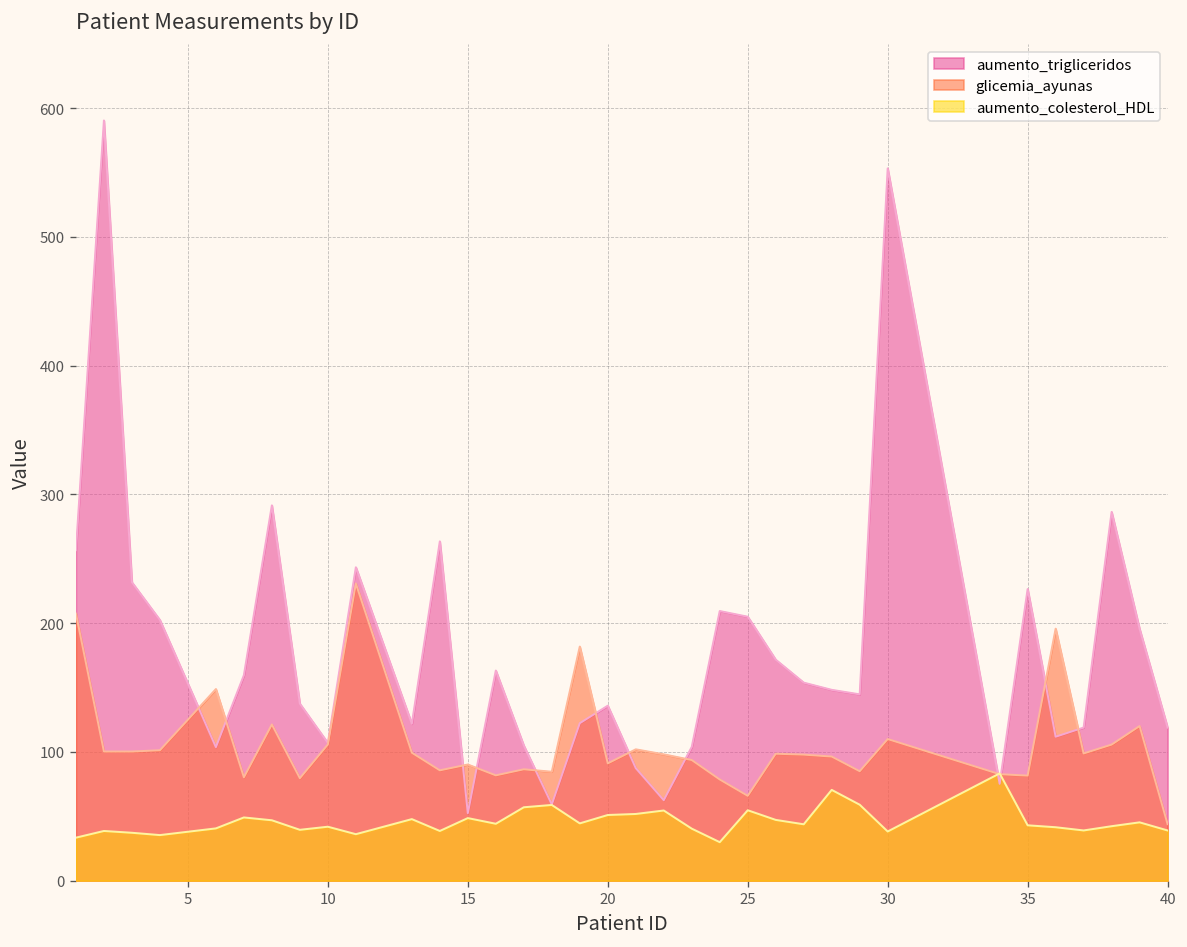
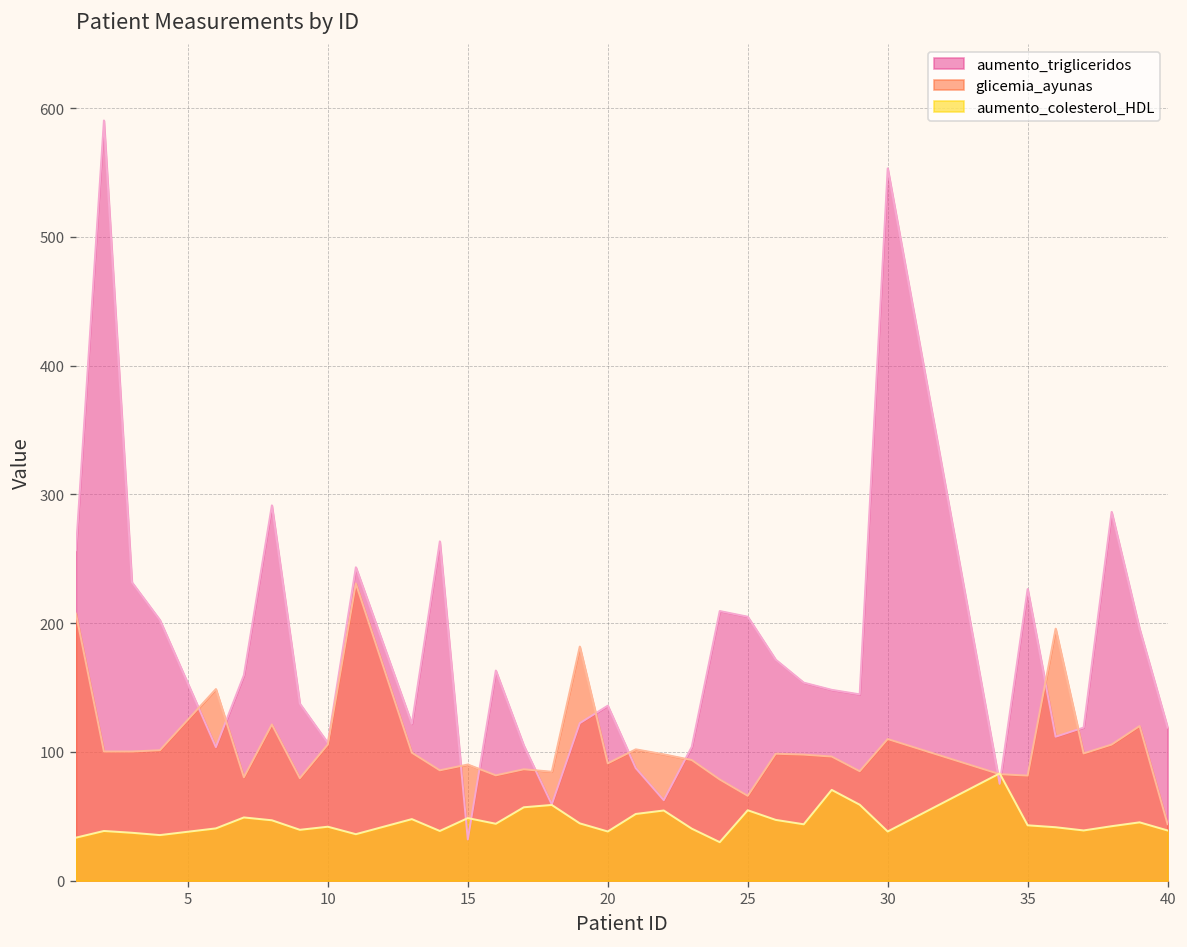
aumento_trigliceridos, 15: 52 -> 32
aumento_colesterol_HDL, 20: 51 -> 38
